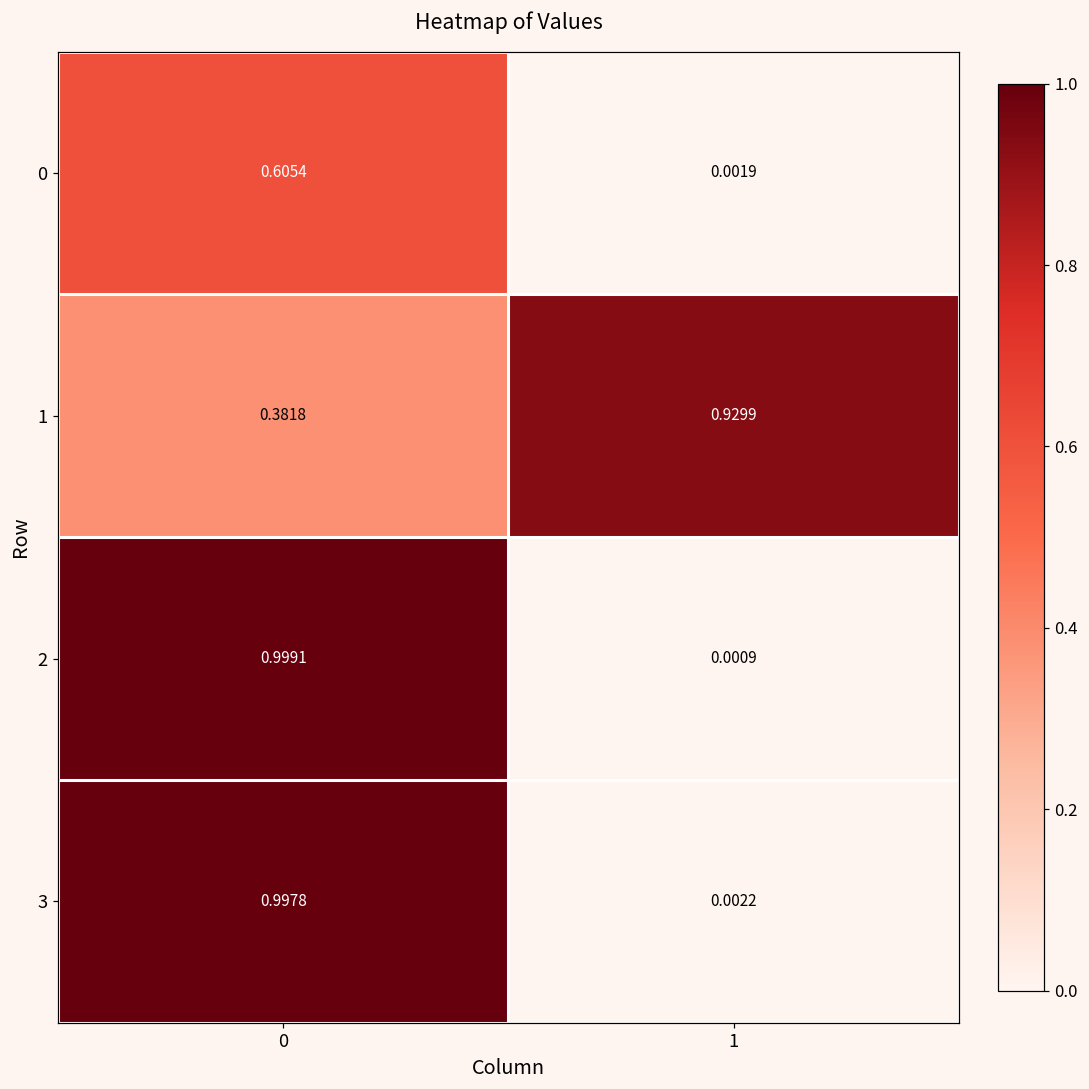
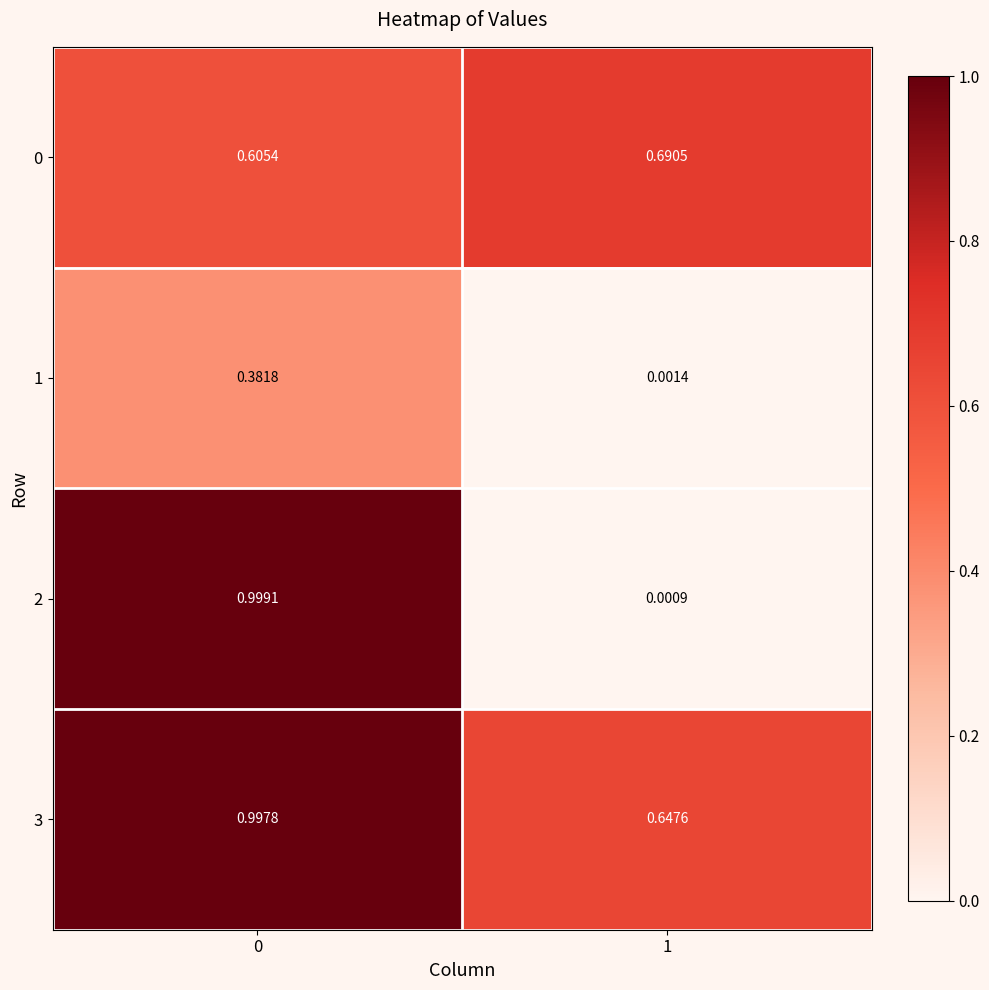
0, 1: 0.0019 -> 0.6905
1, 1: 0.9299 -> 0.0014
3, 1: 0.0022 -> 0.6476
